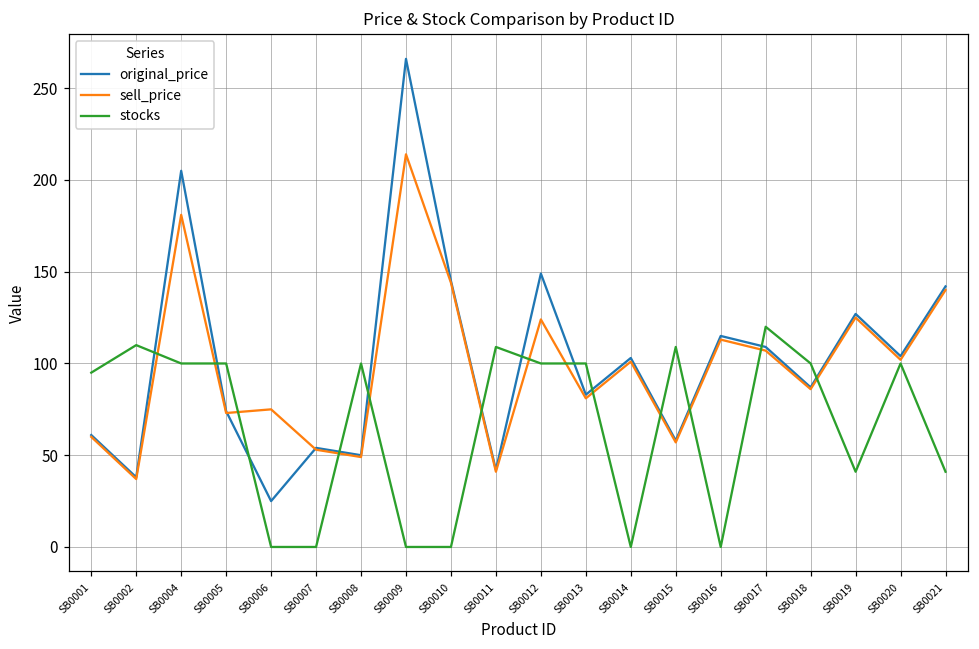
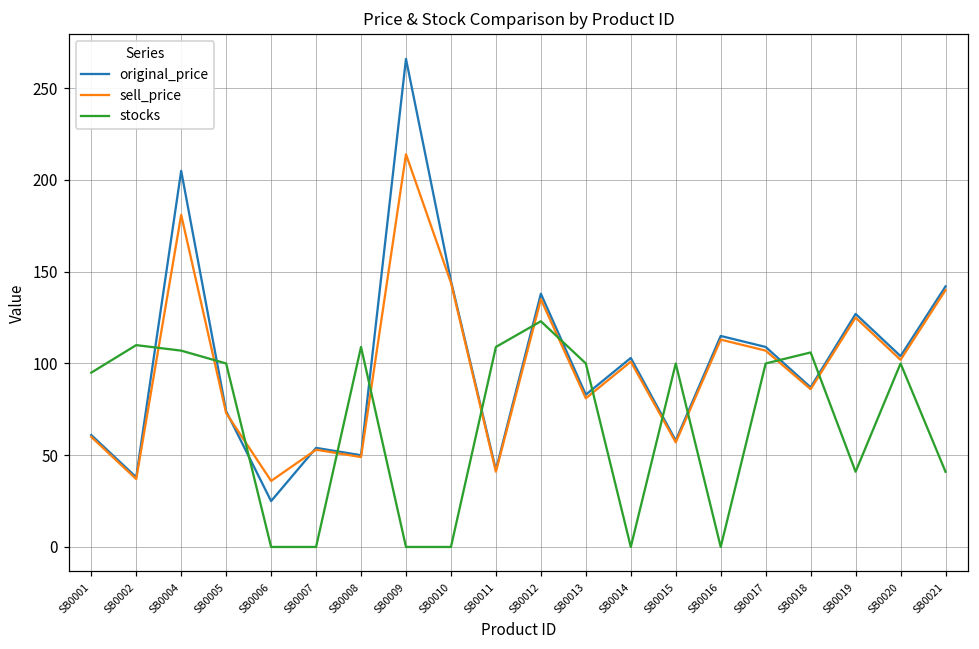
stocks, SB0004: 100 -> 107
sell_price, SB0006: 75 -> 36
stocks, SB0008: 100 -> 109
original_price, SB0012: 149 -> 138
sell_price, SB0012: 124 -> 135
stocks, SB0012: 100 -> 123
stocks, SB0015: 109 -> 100
stocks, SB0017: 120 -> 100
stocks, SB0018: 100 -> 106
